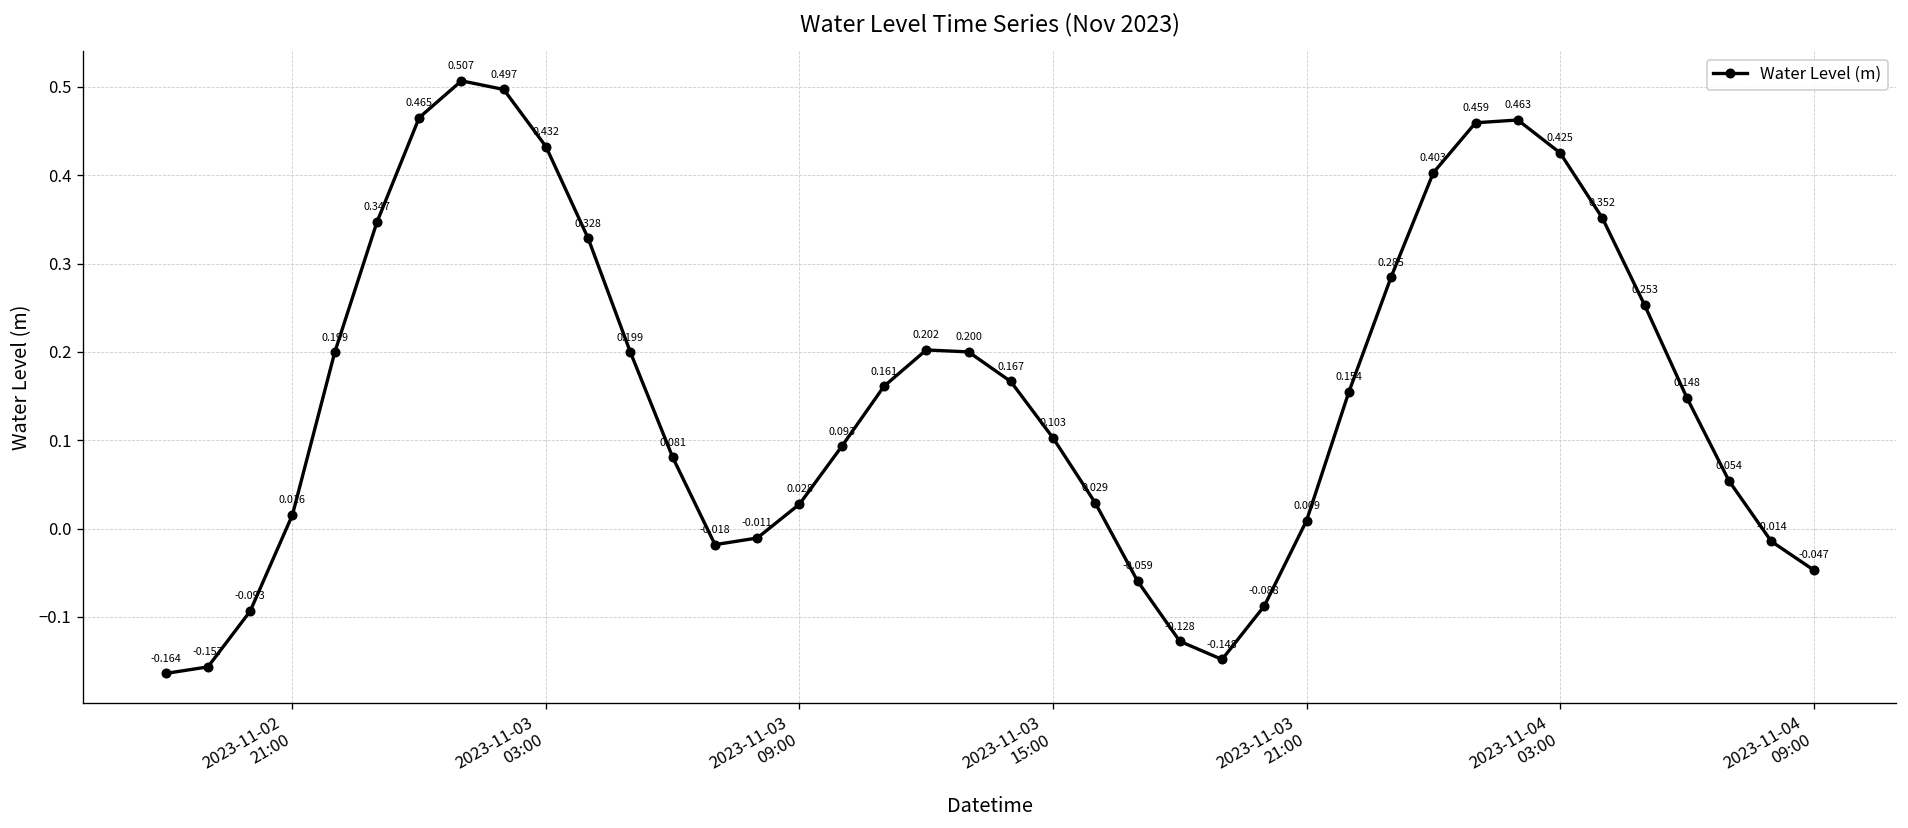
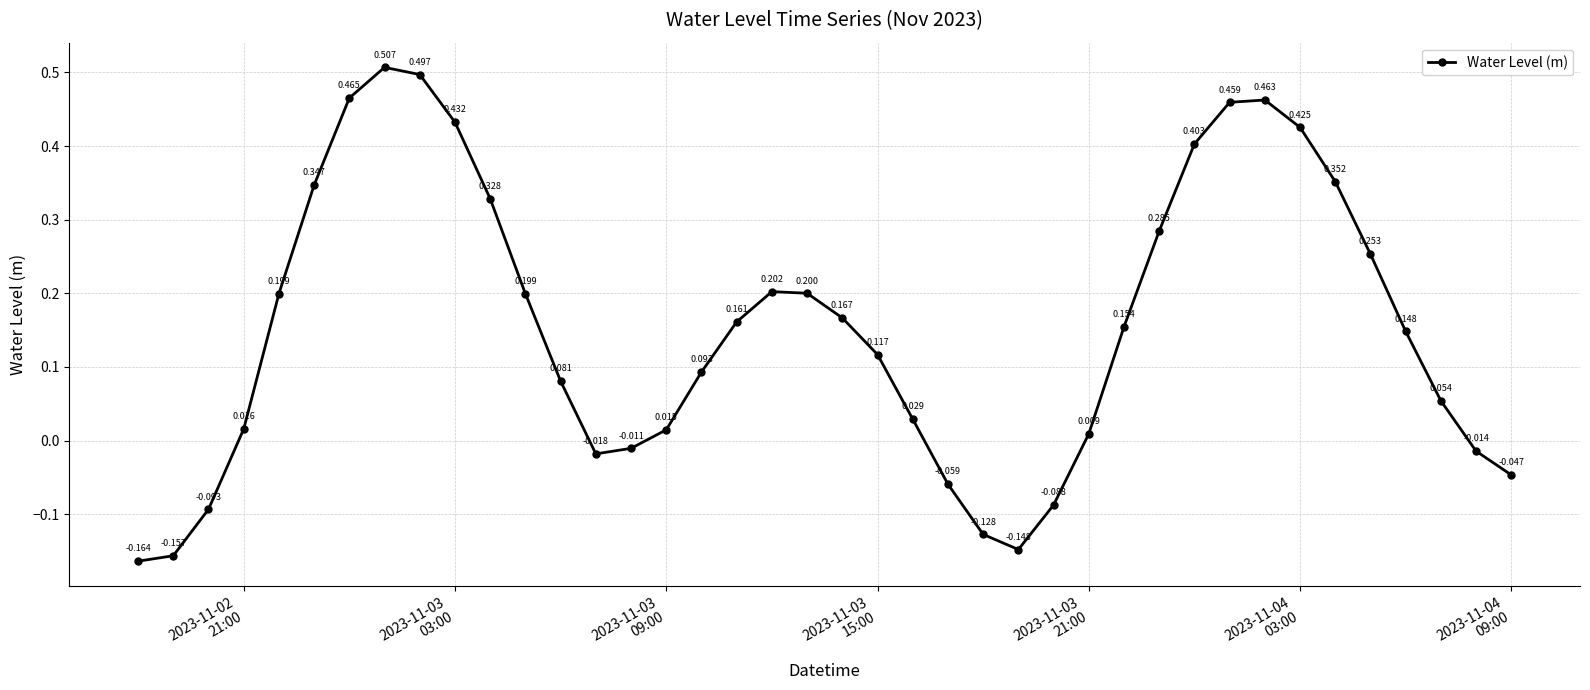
2023-11-03 09:00: 0.028 -> 0.015
2023-11-03 15:00: 0.103 -> 0.117
